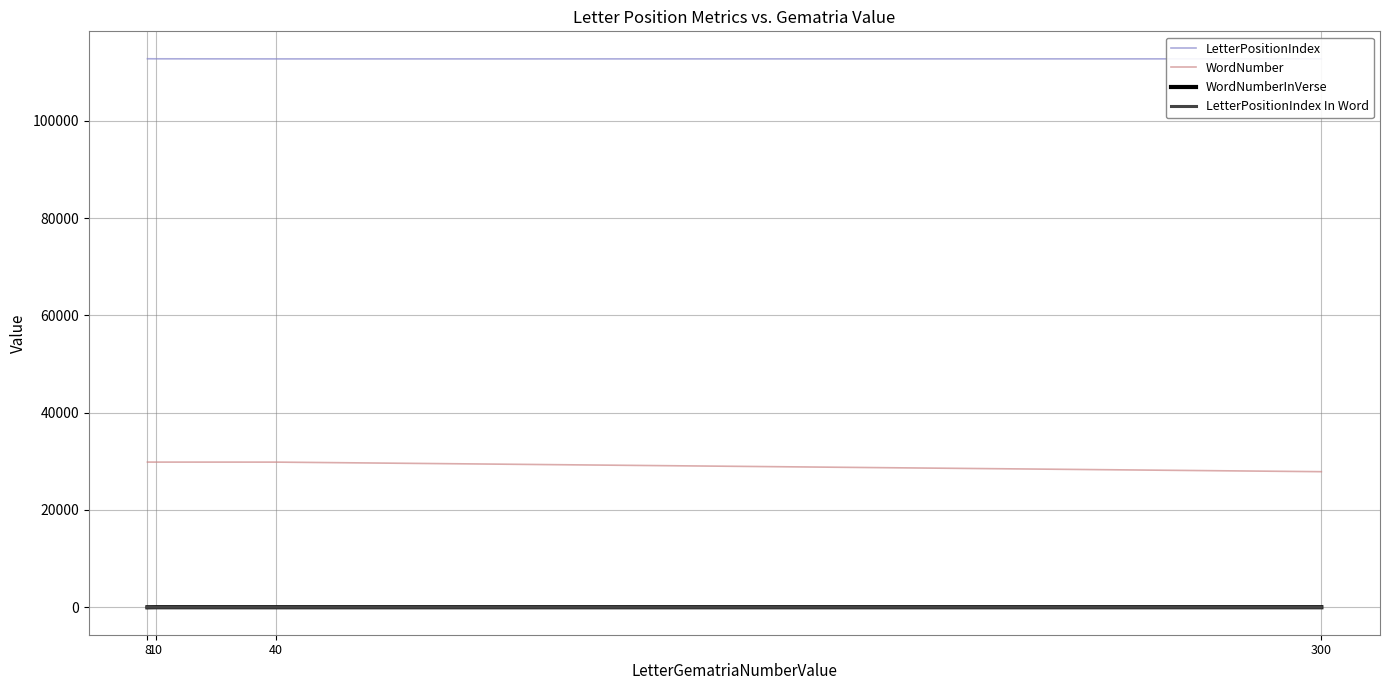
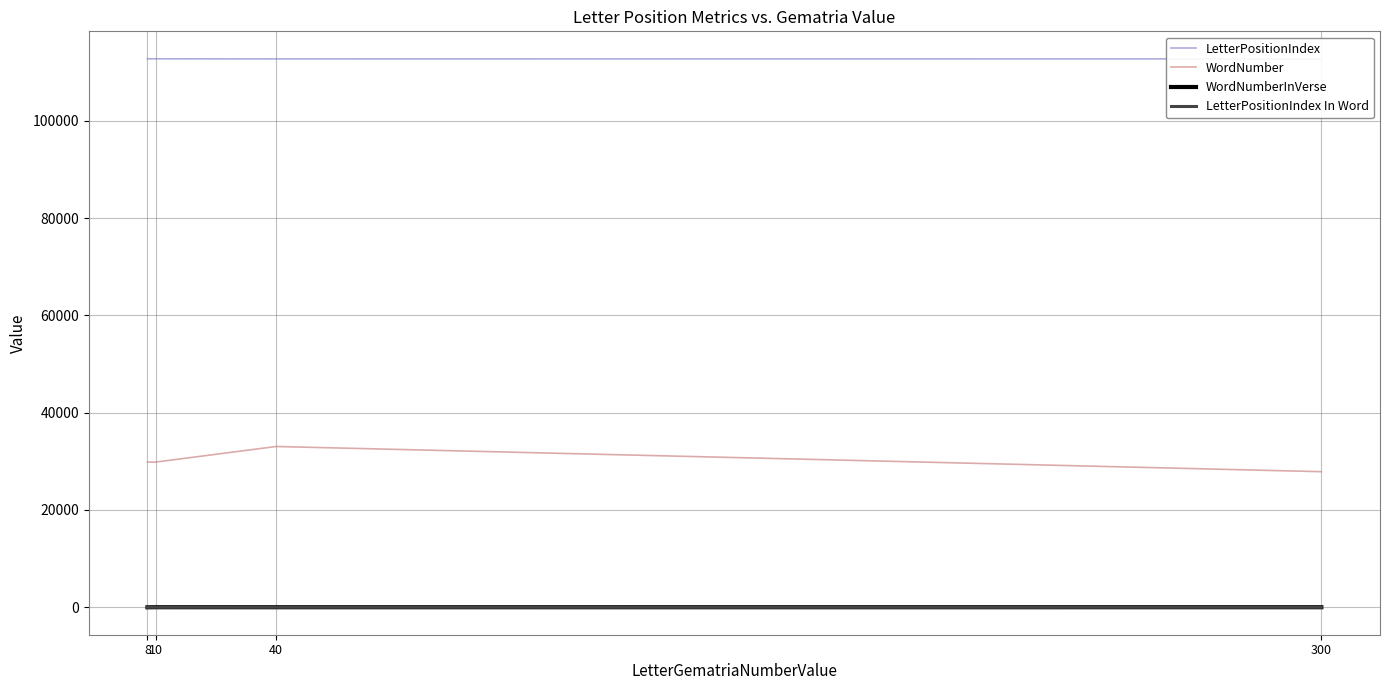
WordNumber, 40: 30000 -> 33000
